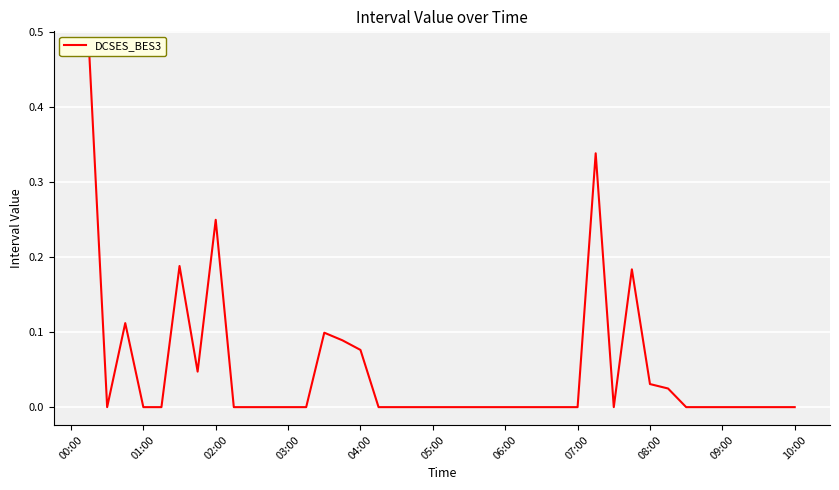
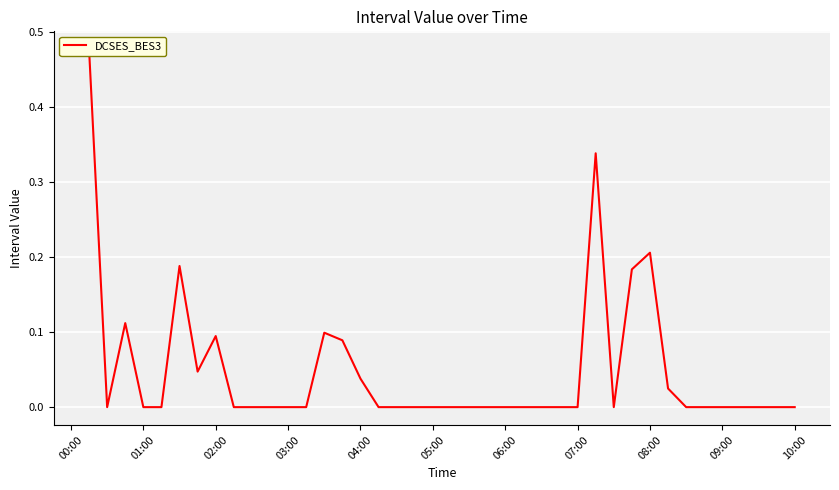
02:00: 0.25 -> 0.09
04:00: 0.08 -> 0.04
08:00: 0.03 -> 0.21
